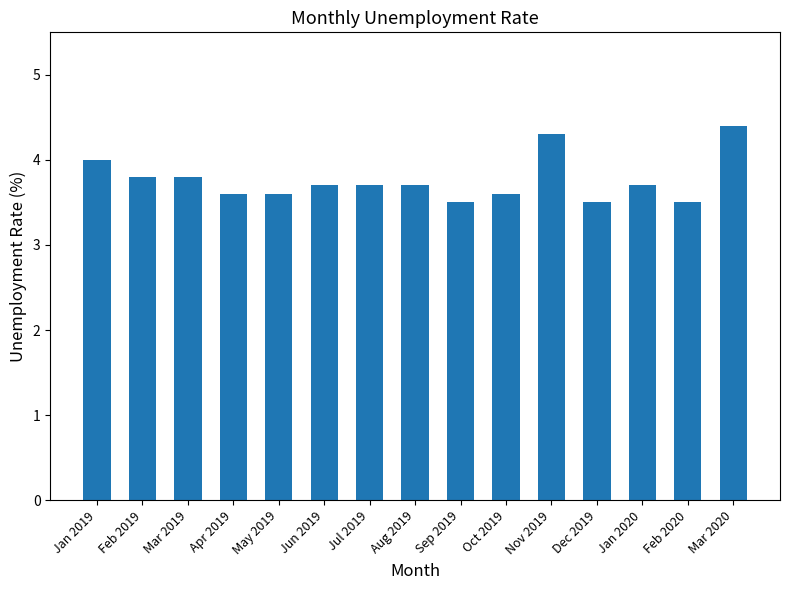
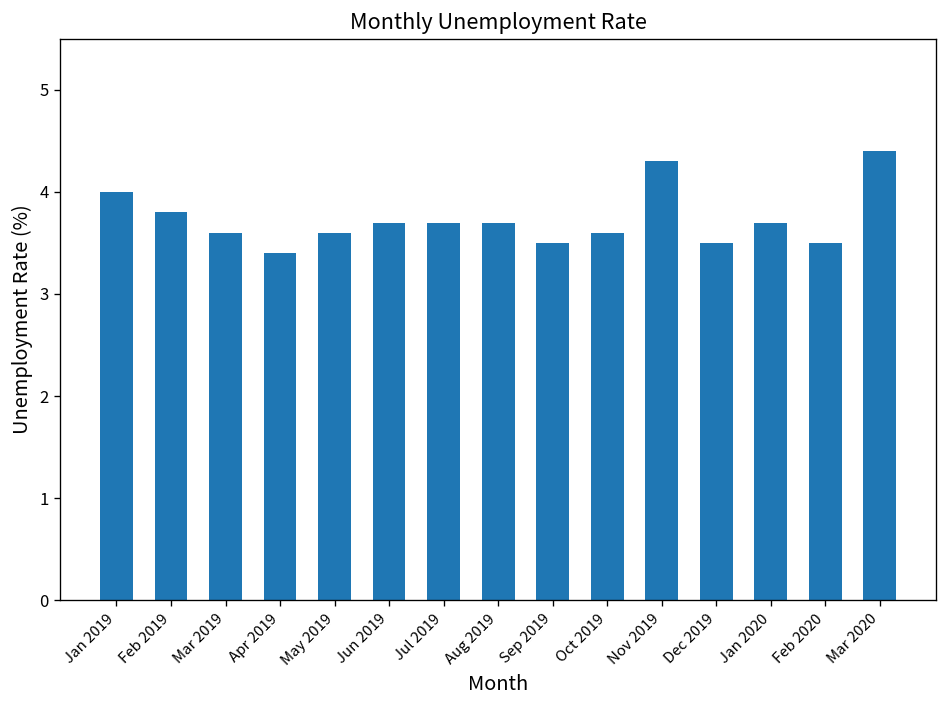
Mar 2019: 3.8 -> 3.6
Apr 2019: 3.6 -> 3.4
